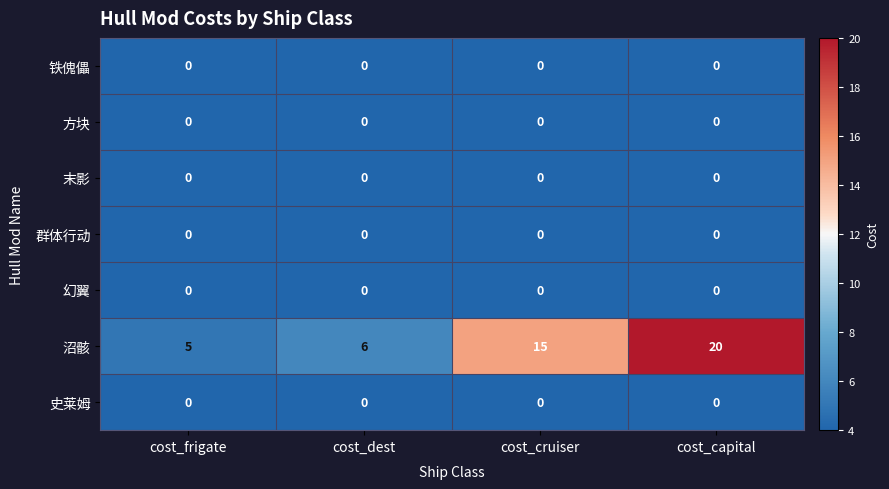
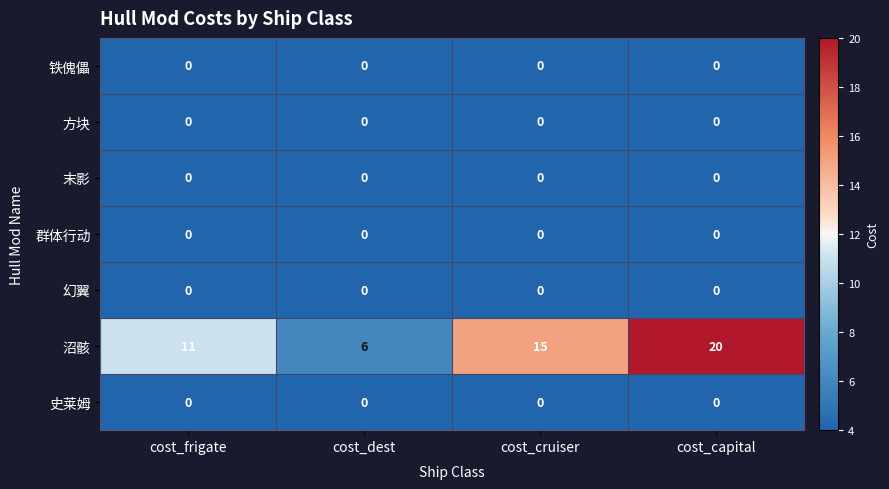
沼骸, cost_frigate: 5 -> 11
